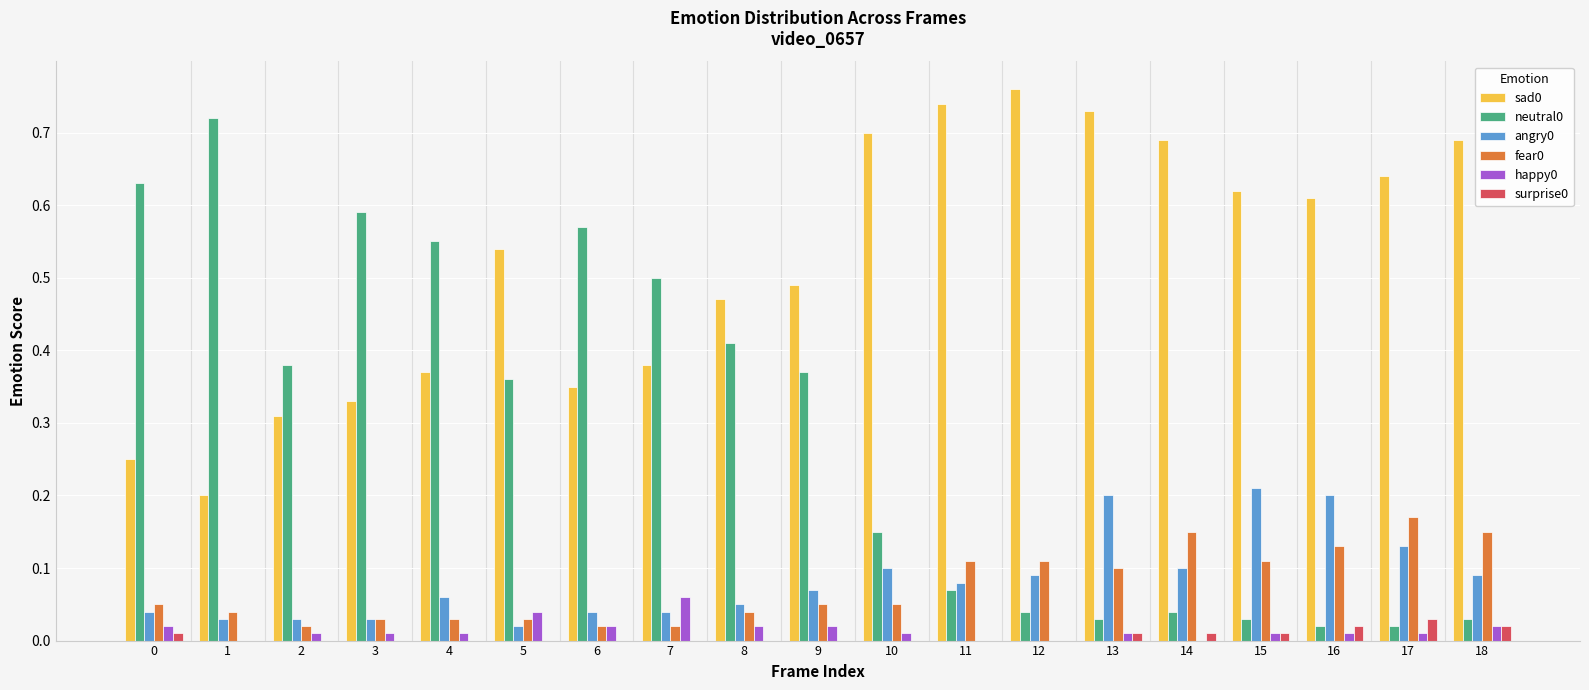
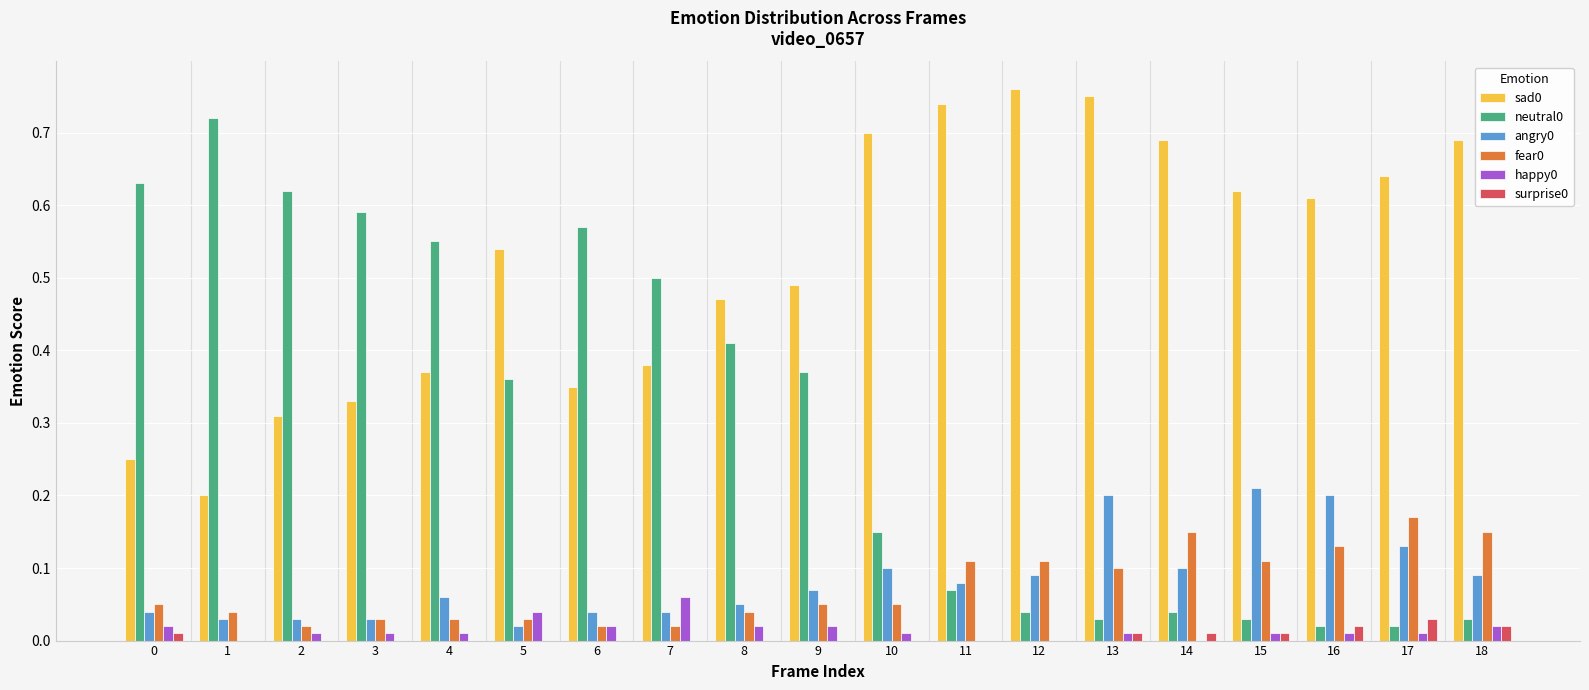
neutral0, 2: 0.38 -> 0.62
sad0, 13: 0.73 -> 0.75
